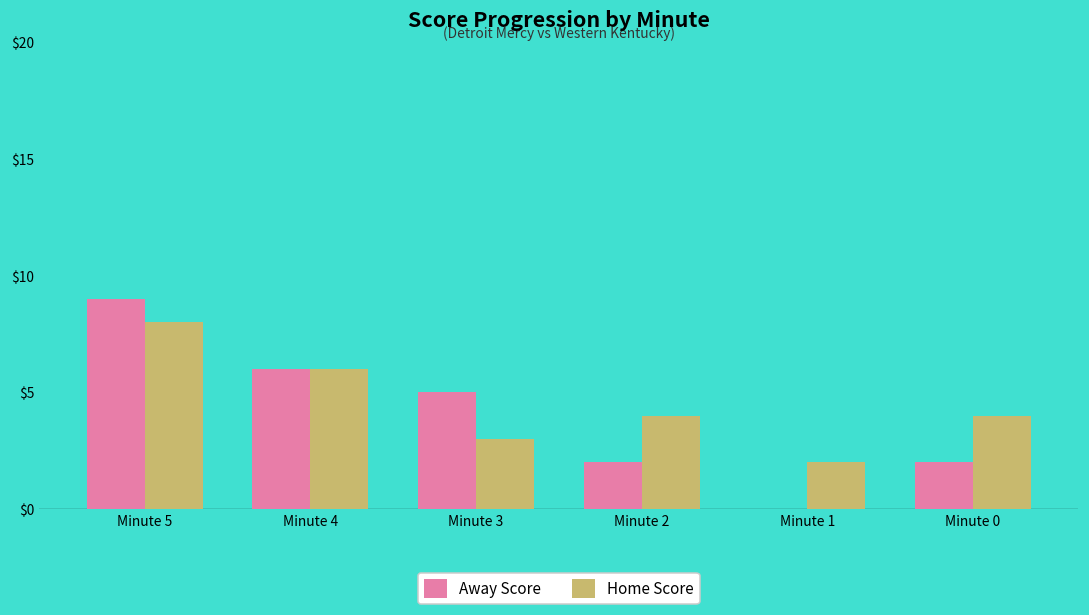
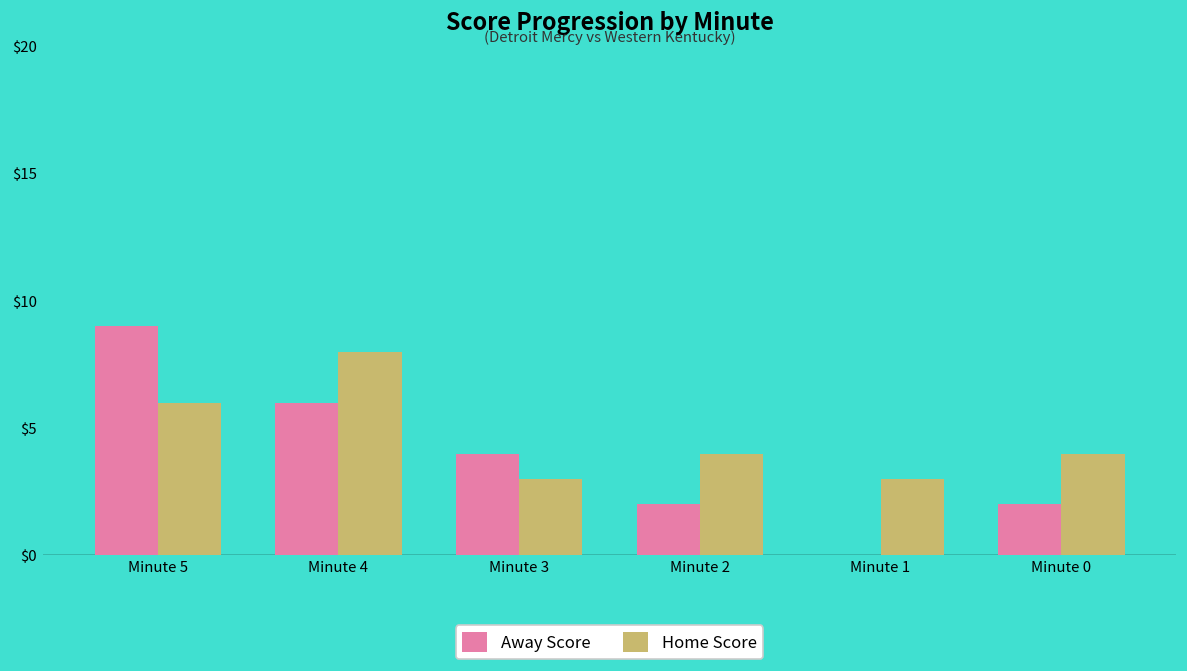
Home Score, Minute 5: $8 -> $6
Home Score, Minute 4: $6 -> $8
Away Score, Minute 3: $5 -> $4
Home Score, Minute 1: $2 -> $3
